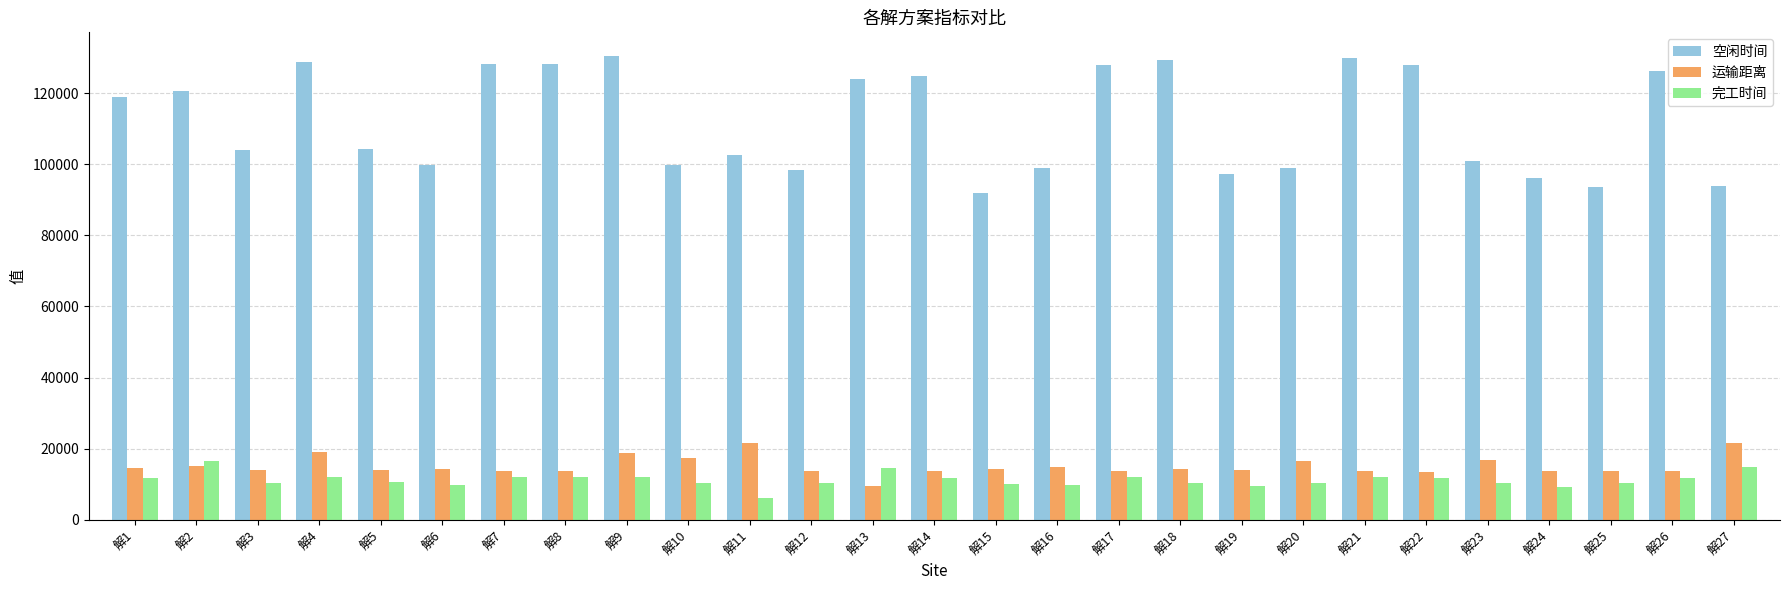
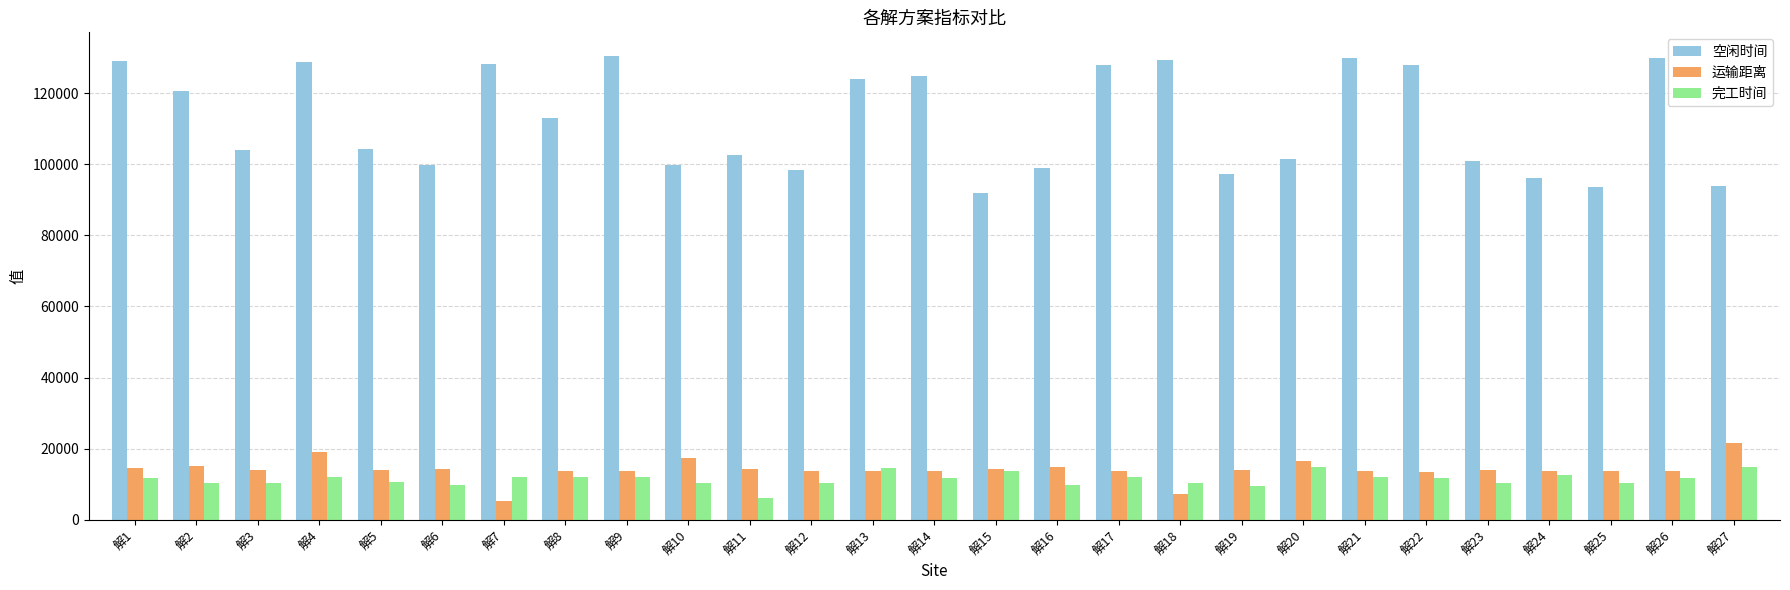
空闲时间, 解1: 119000 -> 129000
完工时间, 解2: 17000 -> 10000
运输距离, 解7: 14000 -> 5000
空闲时间, 解8: 128000 -> 113000
运输距离, 解9: 19000 -> 14000
运输距离, 解11: 22000 -> 14000
运输距离, 解13: 10000 -> 14000
完工时间, 解15: 10000 -> 14000
运输距离, 解18: 14000 -> 7000
空闲时间, 解20: 99000 -> 102000
完工时间, 解20: 10000 -> 15000
运输距离, 解23: 17000 -> 14000
完工时间, 解24: 9000 -> 13000
空闲时间, 解26: 126000 -> 130000
